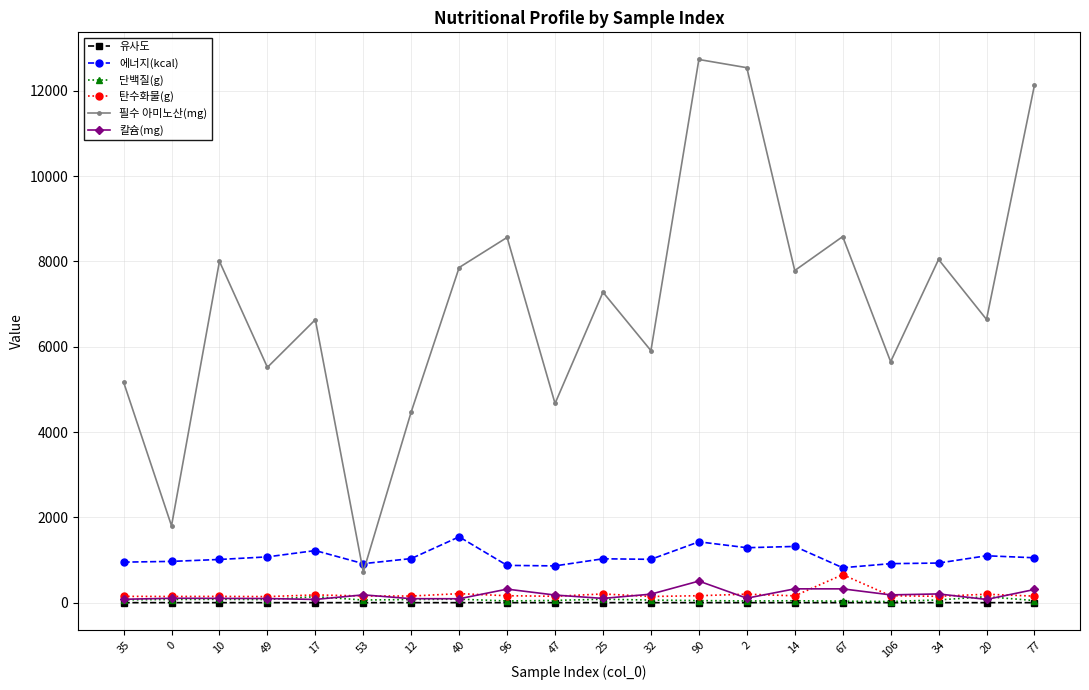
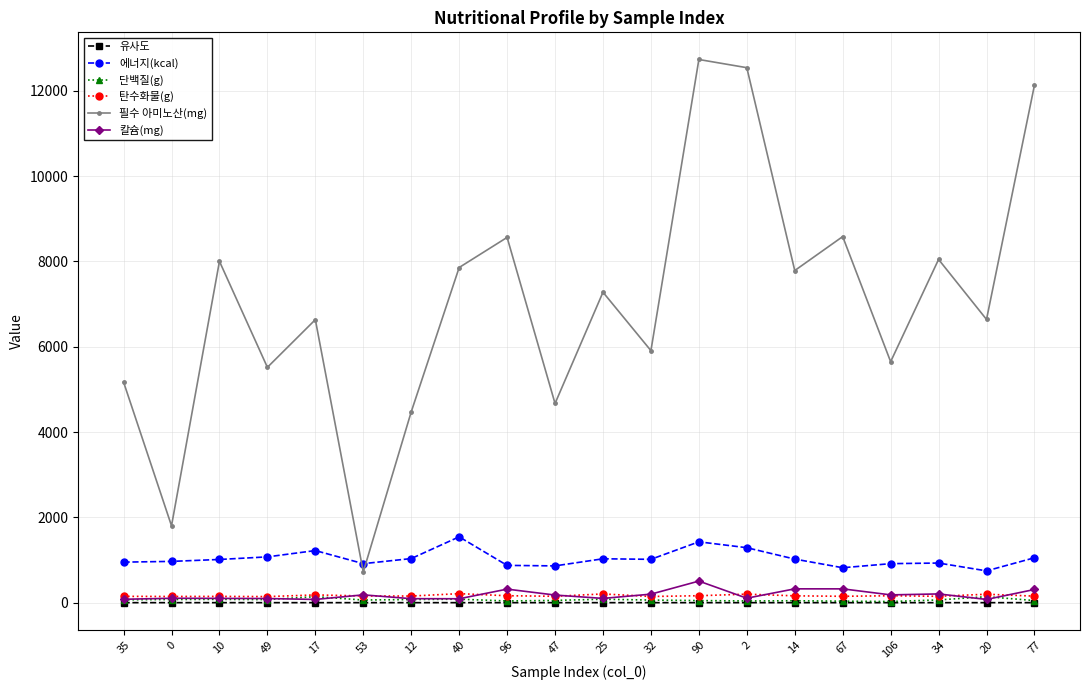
에너지(kcal), 14: 1300 -> 1000
탄수화물(g), 67: 700 -> 200
에너지(kcal), 20: 1100 -> 700
